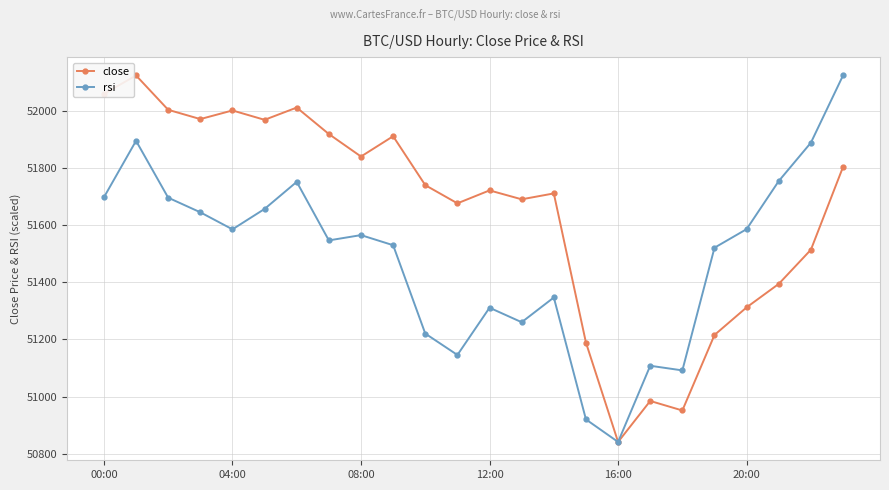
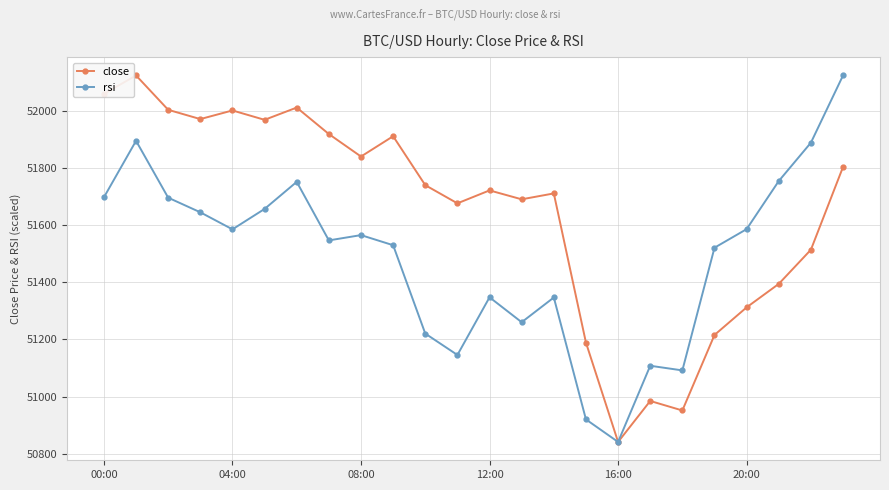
rsi, 12:00: 51310 -> 51350
